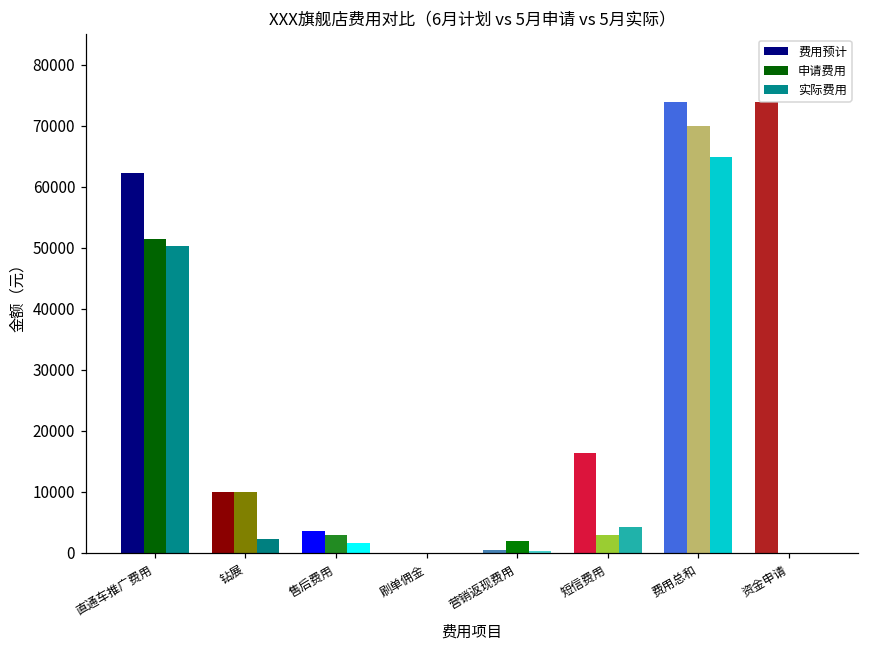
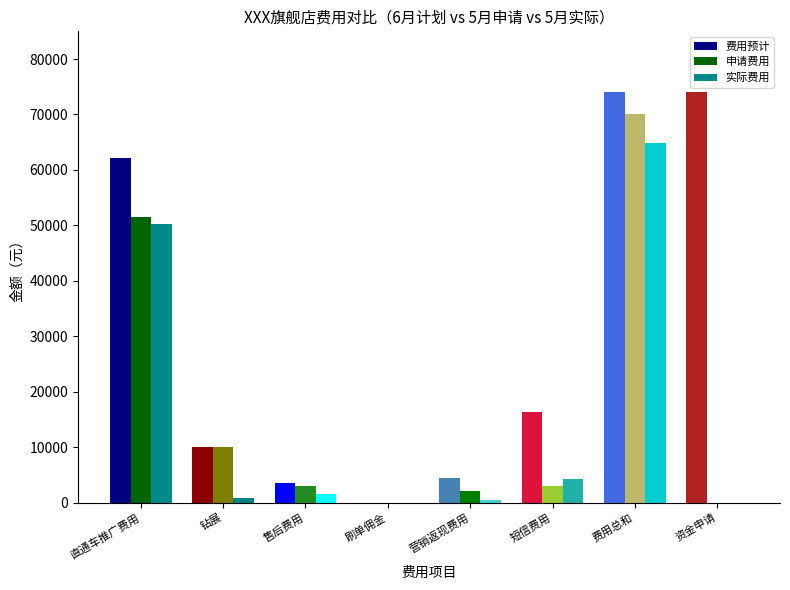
实际费用, 钻展: 2000 -> 1000
费用预计, 营销返现费用: 1000 -> 5000
